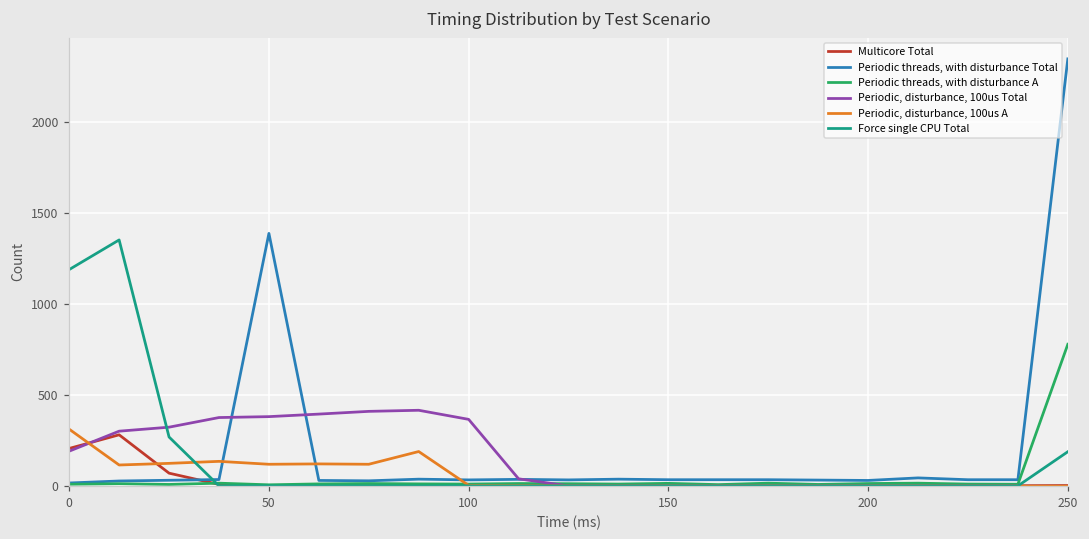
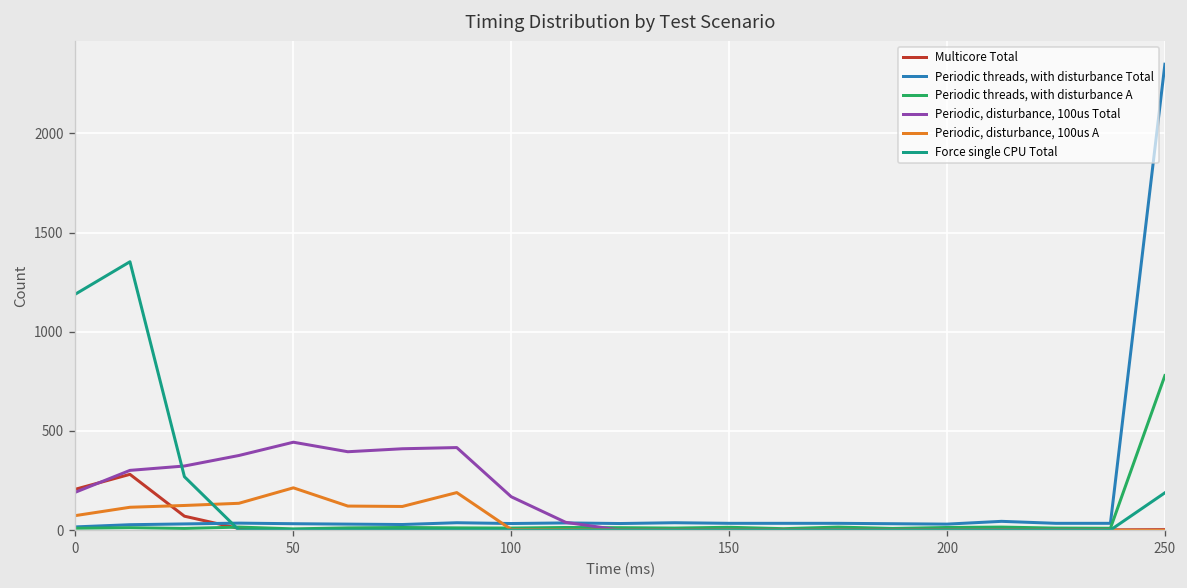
Periodic, disturbance, 100us A, 0: 310 -> 70
Periodic threads, with disturbance Total, 50: 1390 -> 30
Periodic, disturbance, 100us Total, 50: 380 -> 440
Periodic, disturbance, 100us A, 50: 120 -> 210
Periodic, disturbance, 100us Total, 100: 370 -> 170
